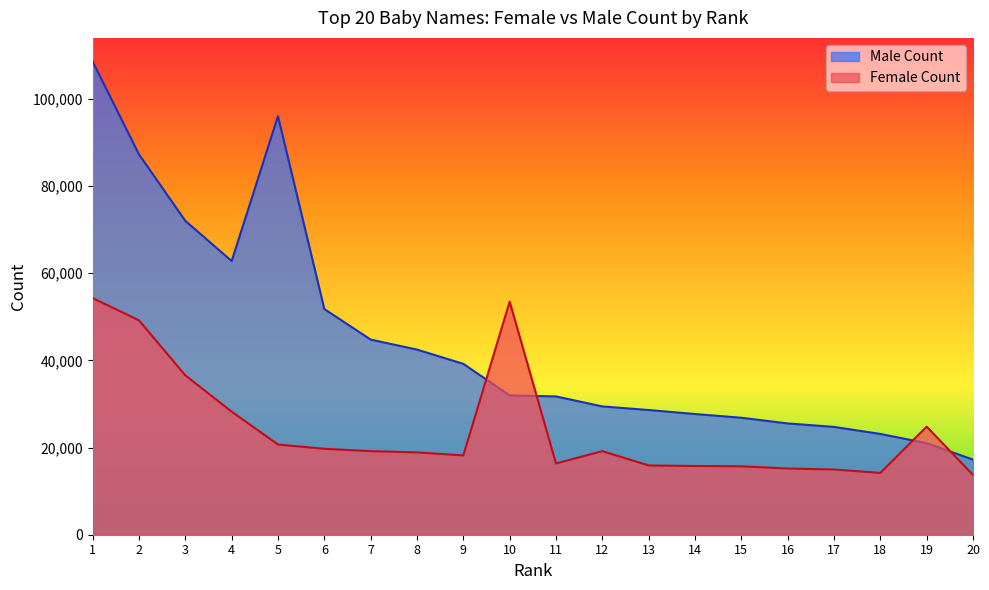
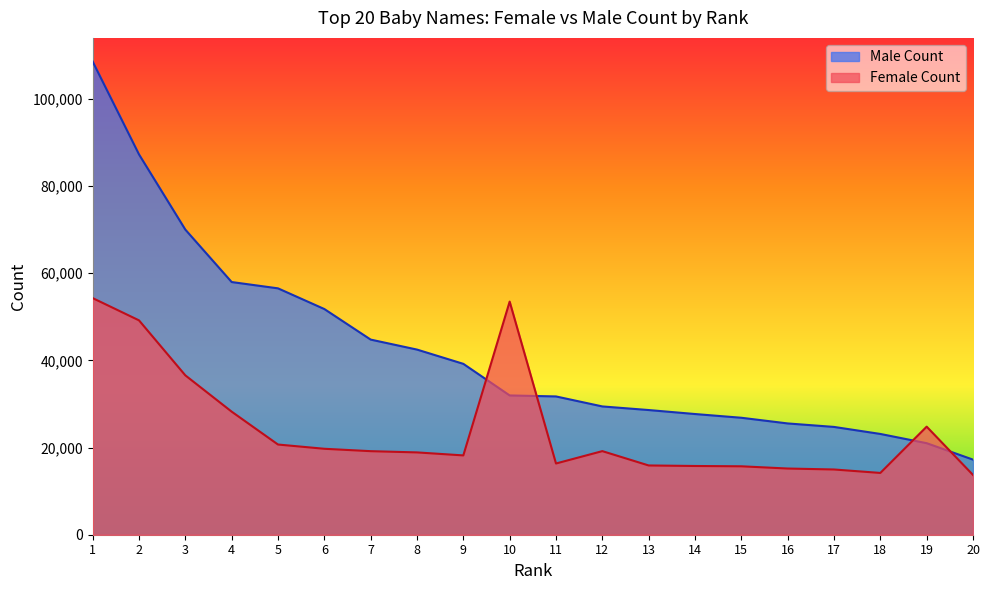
Male Count, 3: 72,000 -> 70,000
Male Count, 4: 63,000 -> 58,000
Male Count, 5: 96,000 -> 57,000
